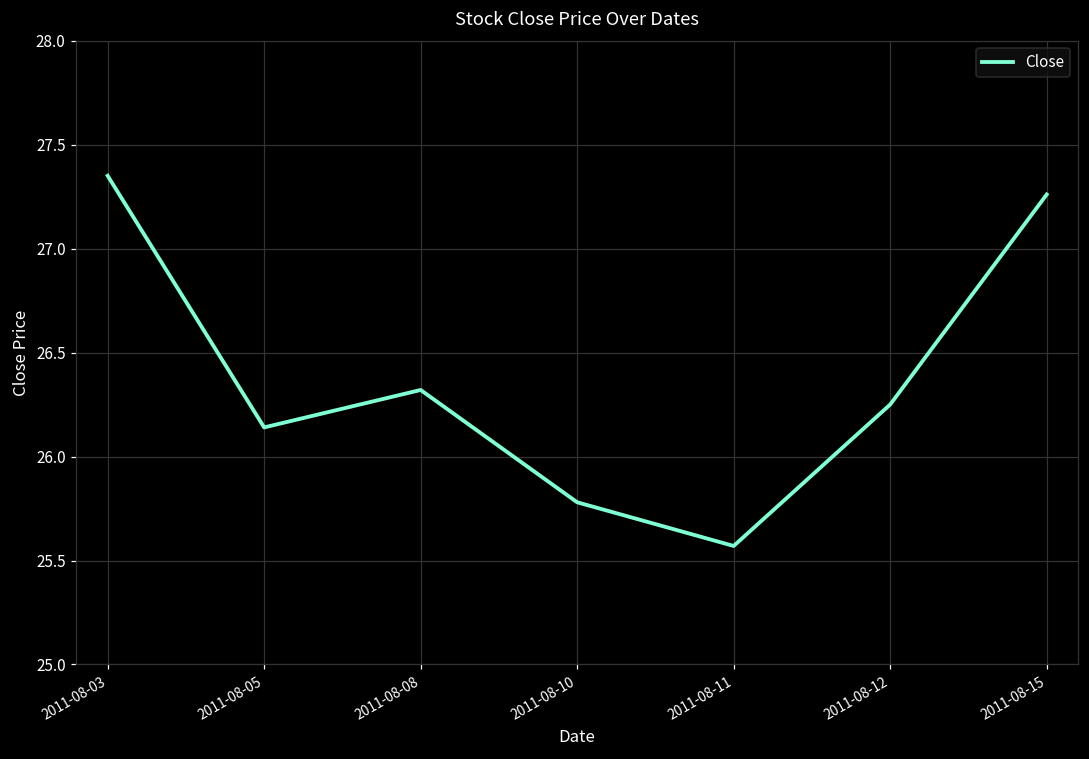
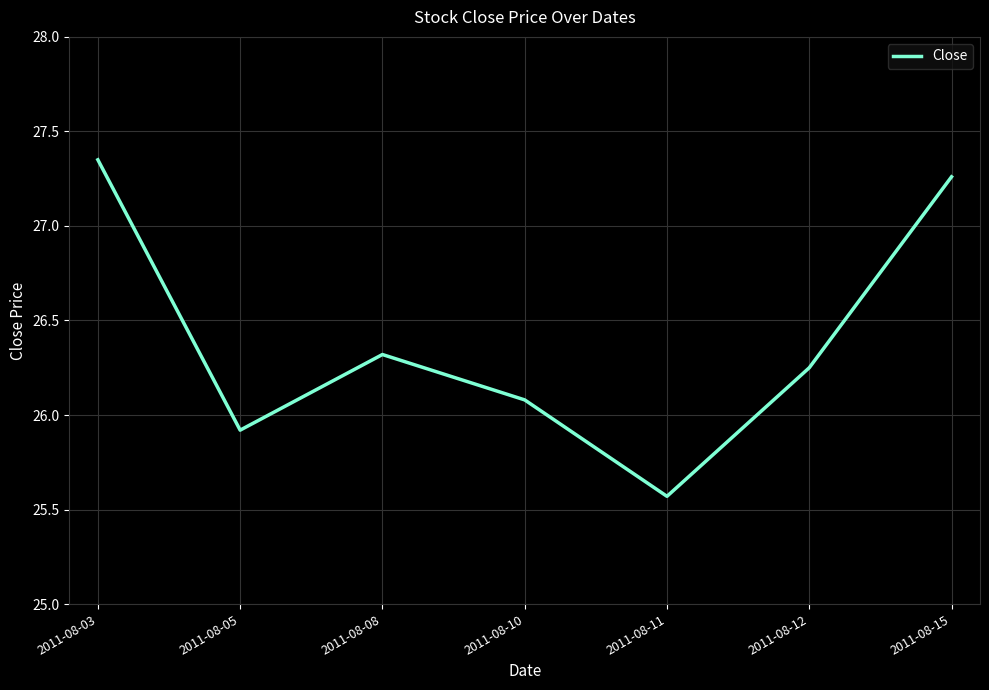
2011-08-05: 26.14 -> 25.92
2011-08-10: 25.78 -> 26.08
